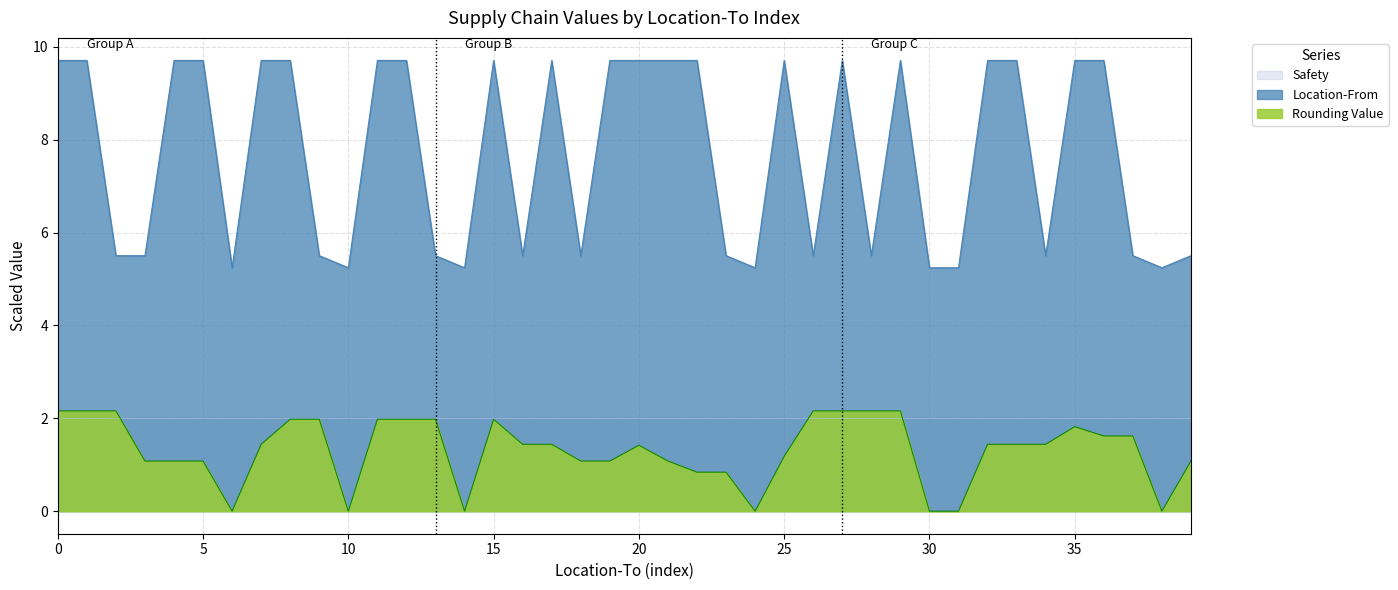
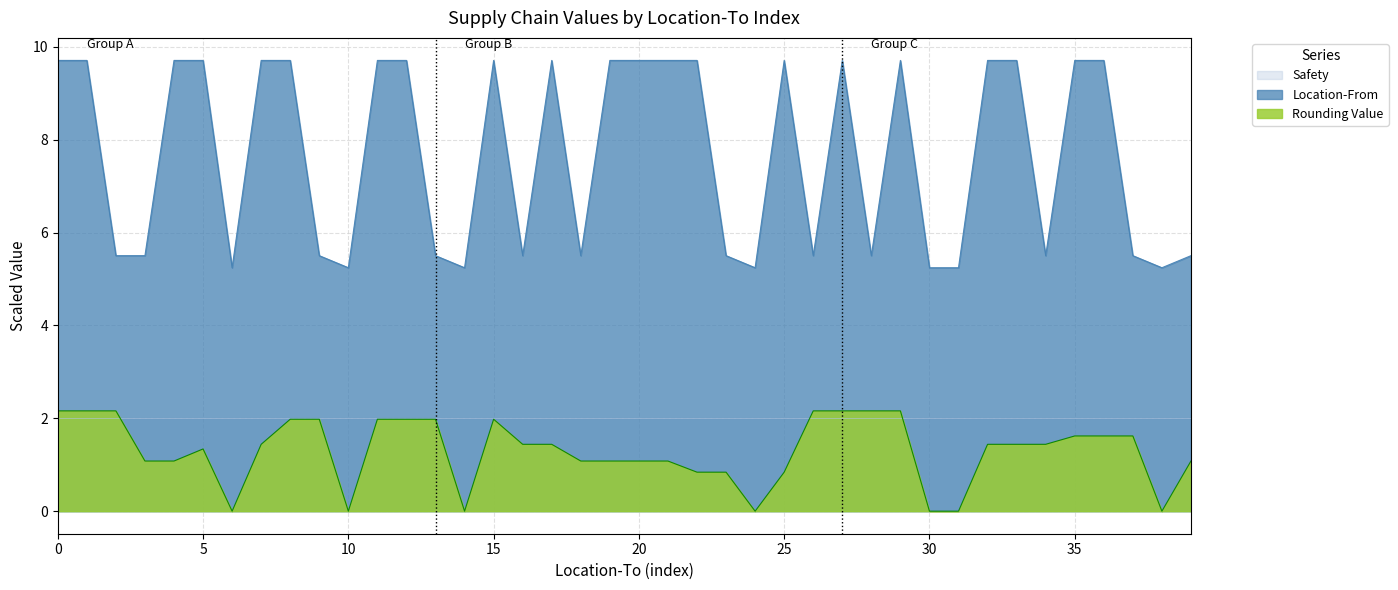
Rounding Value, 5: 1.1 -> 1.3
Rounding Value, 20: 1.4 -> 1.1
Rounding Value, 25: 1.2 -> 0.8
Rounding Value, 35: 1.8 -> 1.6
